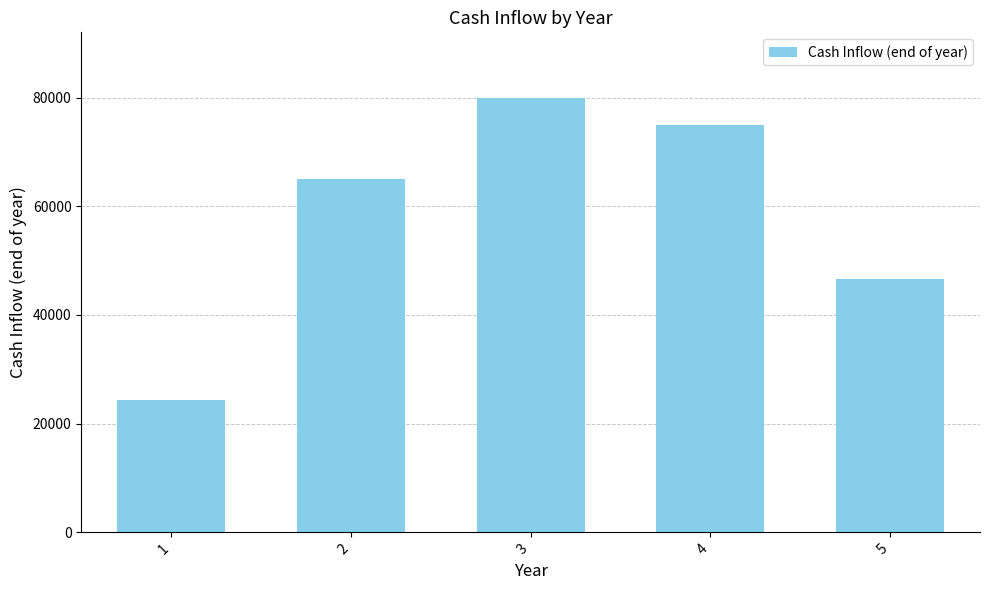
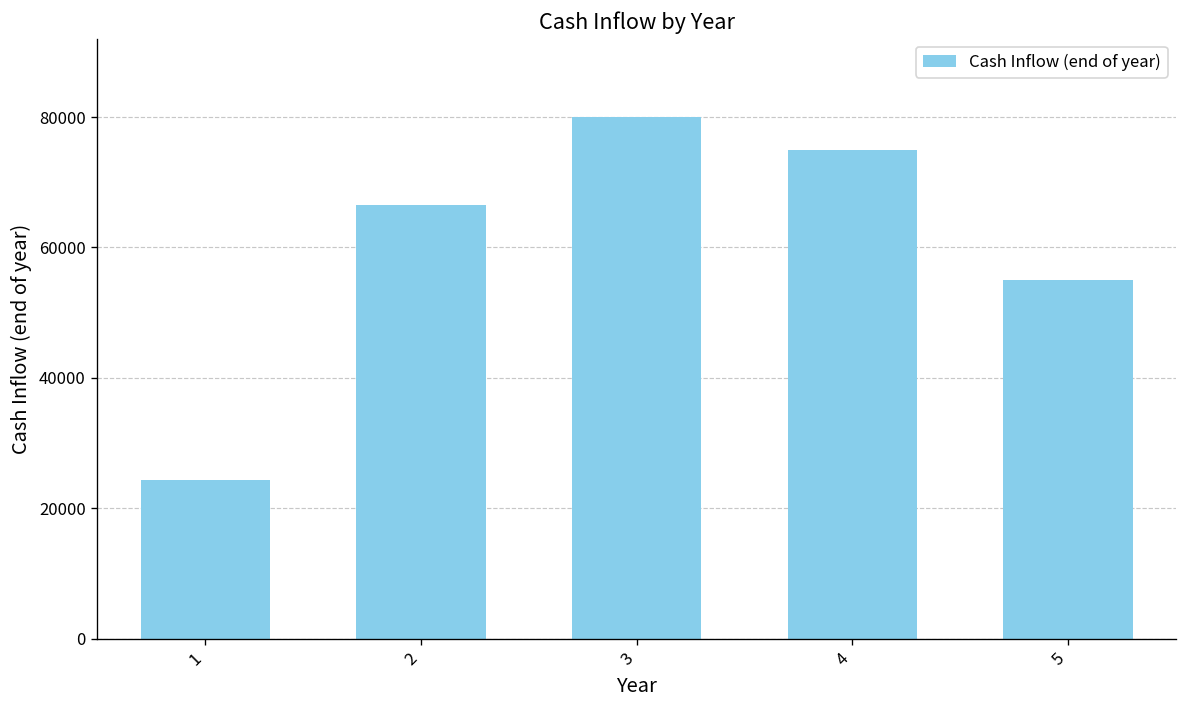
2: 65000 -> 67000
5: 47000 -> 55000
